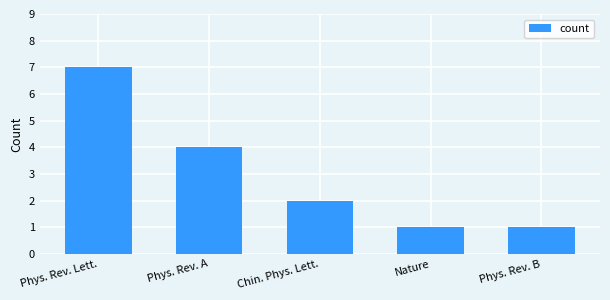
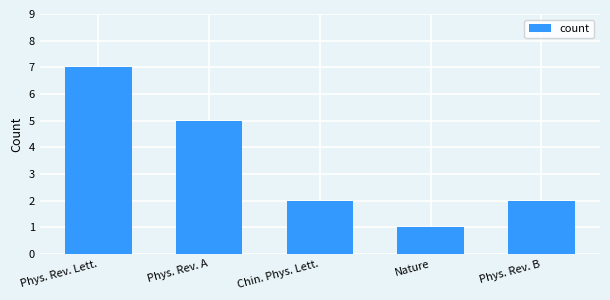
Phys. Rev. A: 4 -> 5
Phys. Rev. B: 1 -> 2
